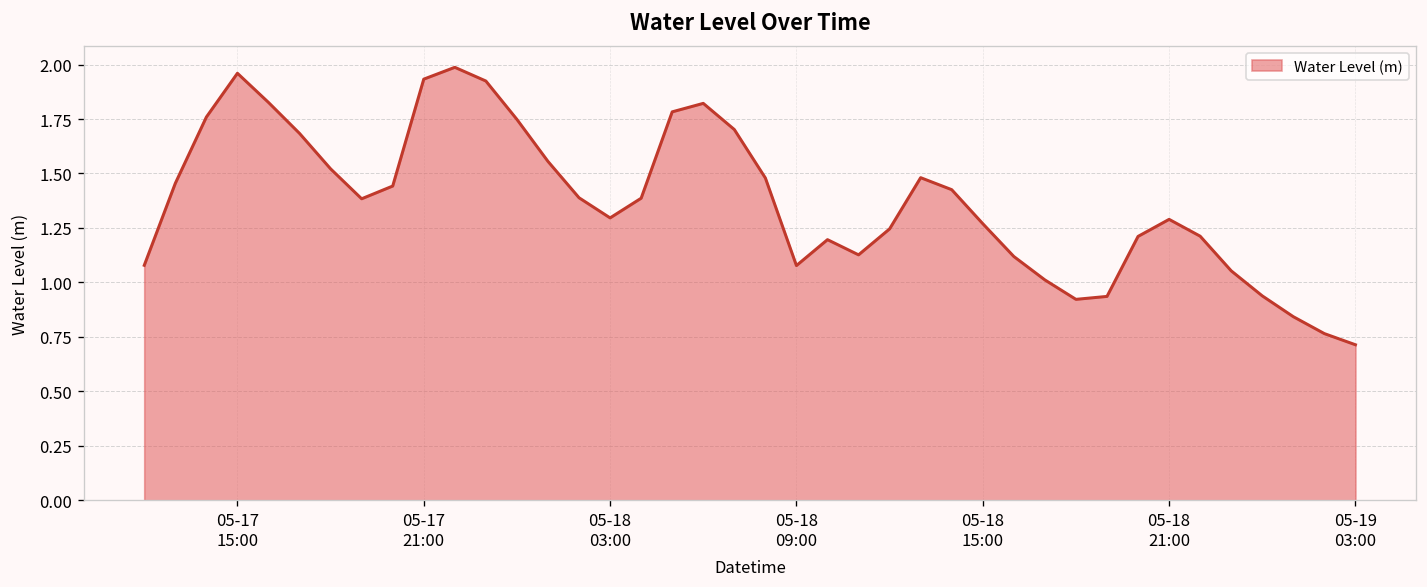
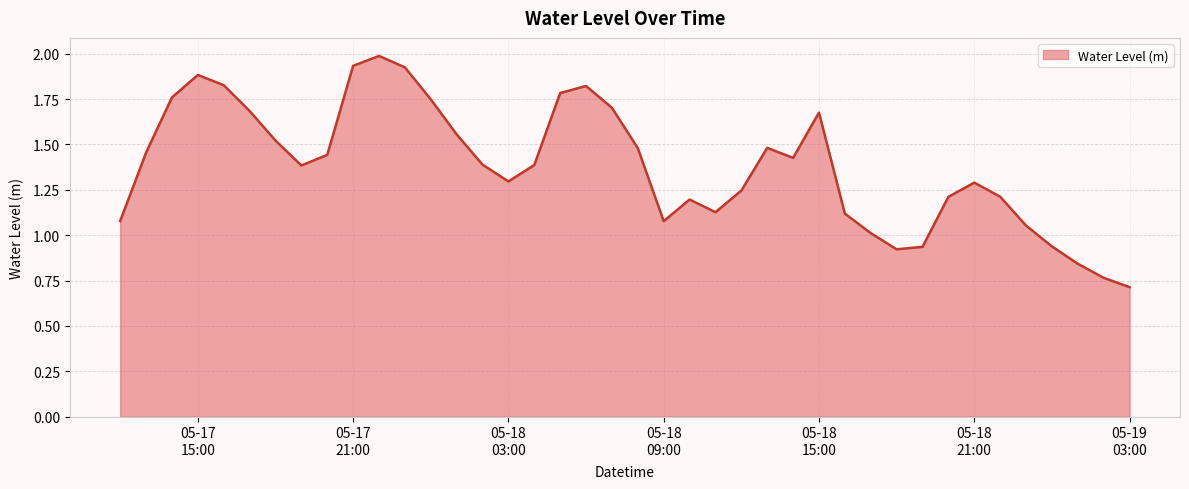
05-17 15:00: 1.96 -> 1.88
05-18 15:00: 1.27 -> 1.68
